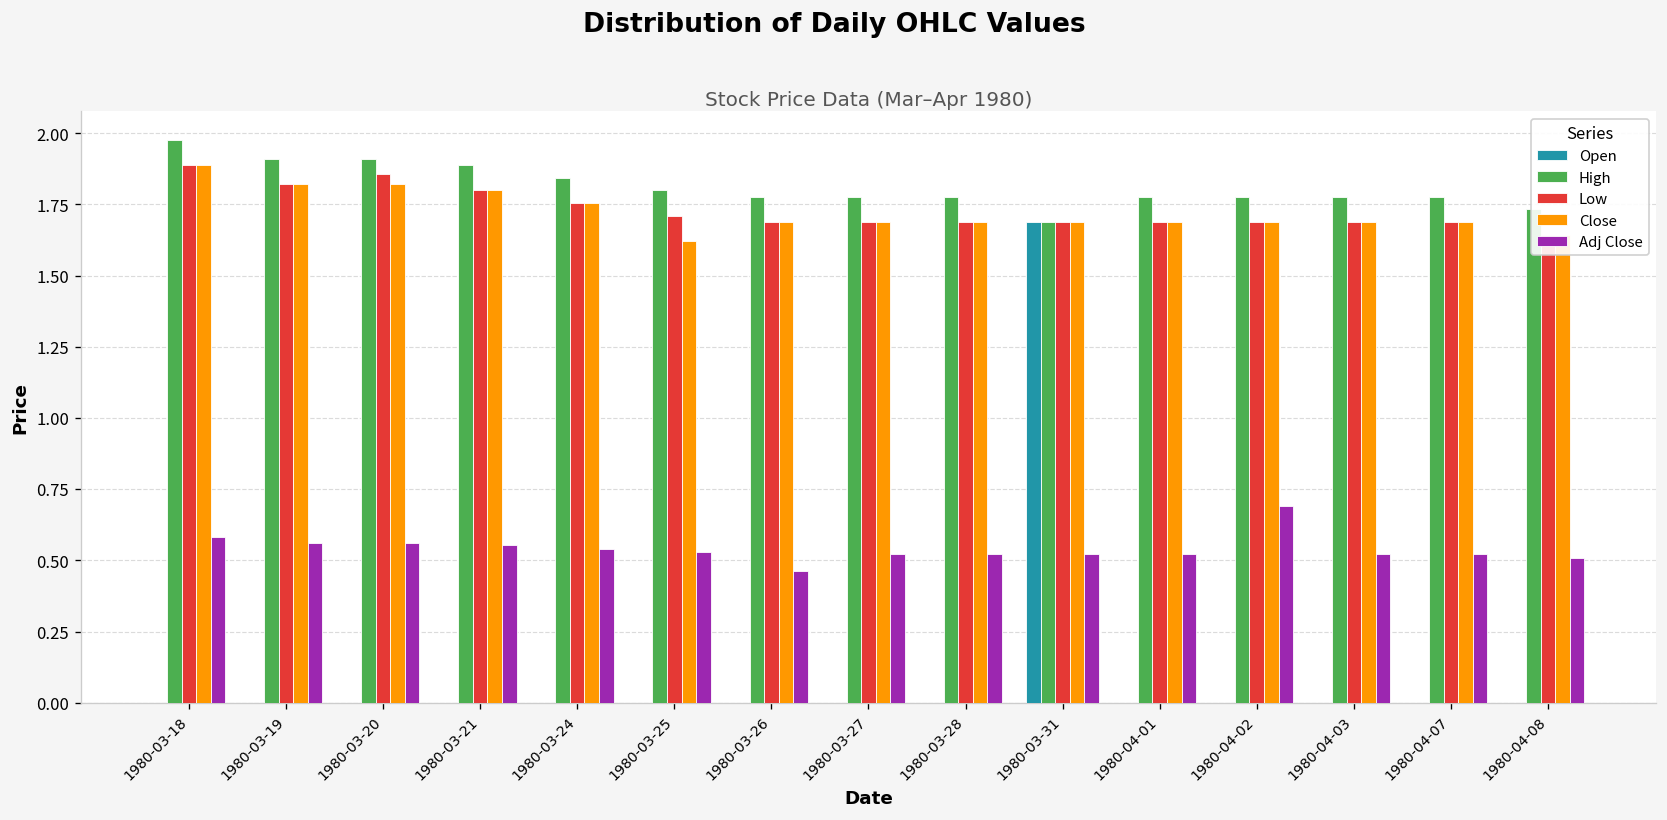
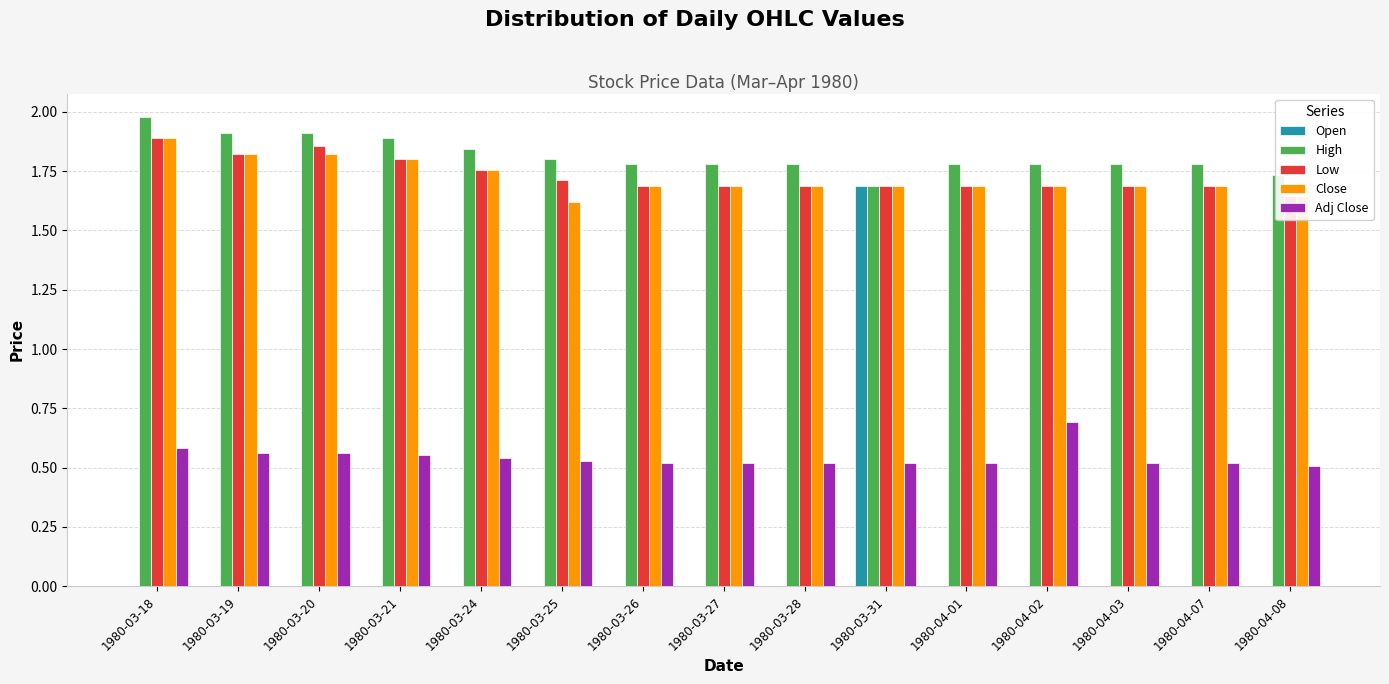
Adj Close, 1980-03-26: 0.46 -> 0.52
